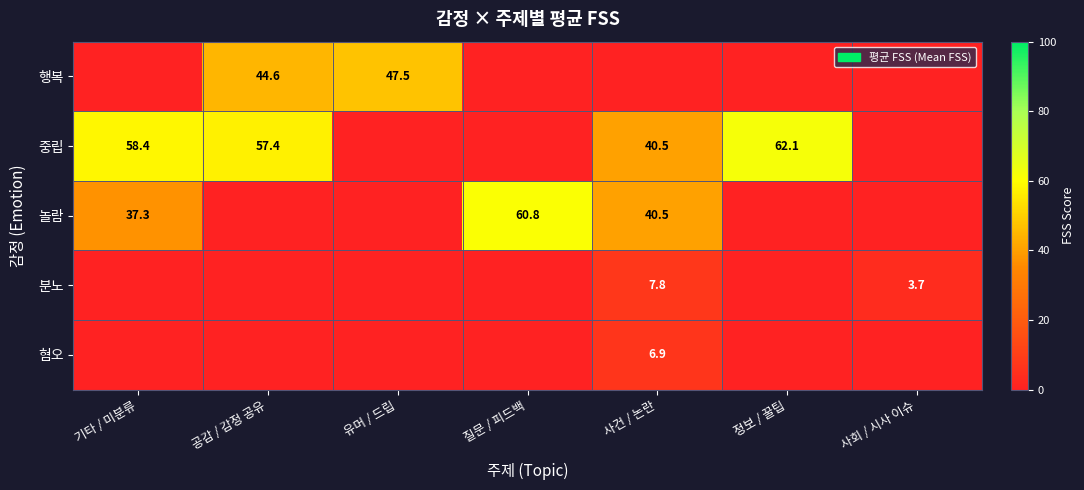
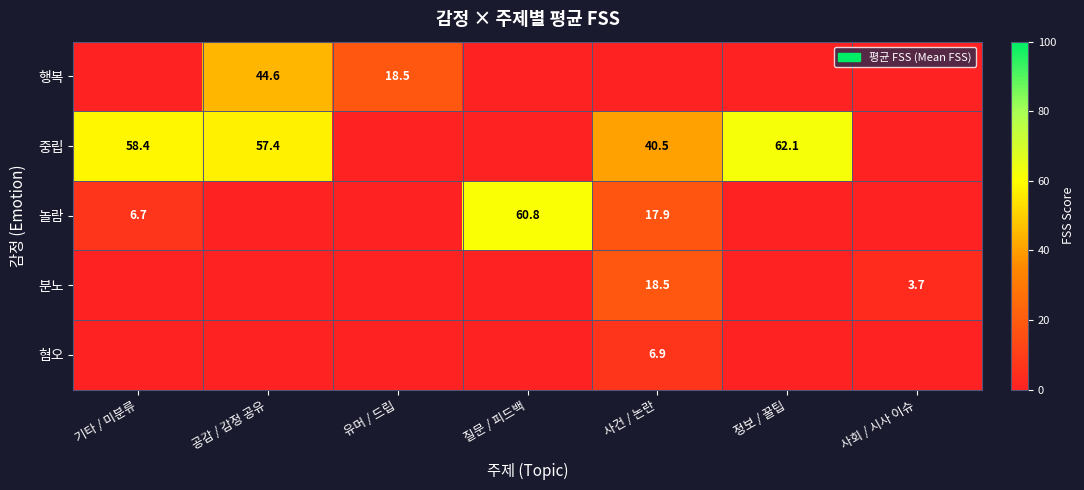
행복, 유머 / 드립: 47.5 -> 18.5
놀람, 기타 / 미분류: 37.3 -> 6.7
놀람, 사건 / 논란: 40.5 -> 17.9
분노, 사건 / 논란: 7.8 -> 18.5
